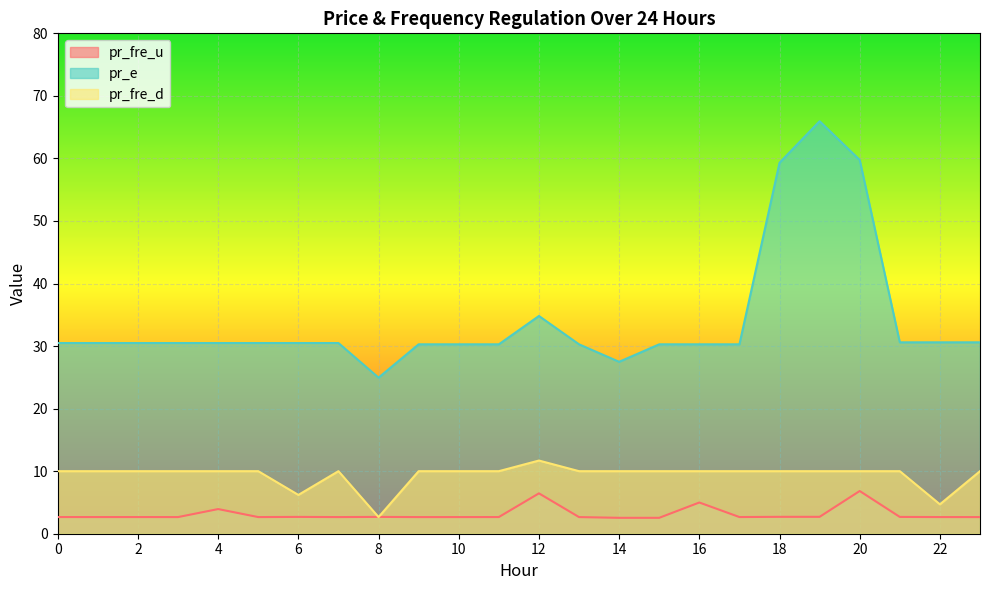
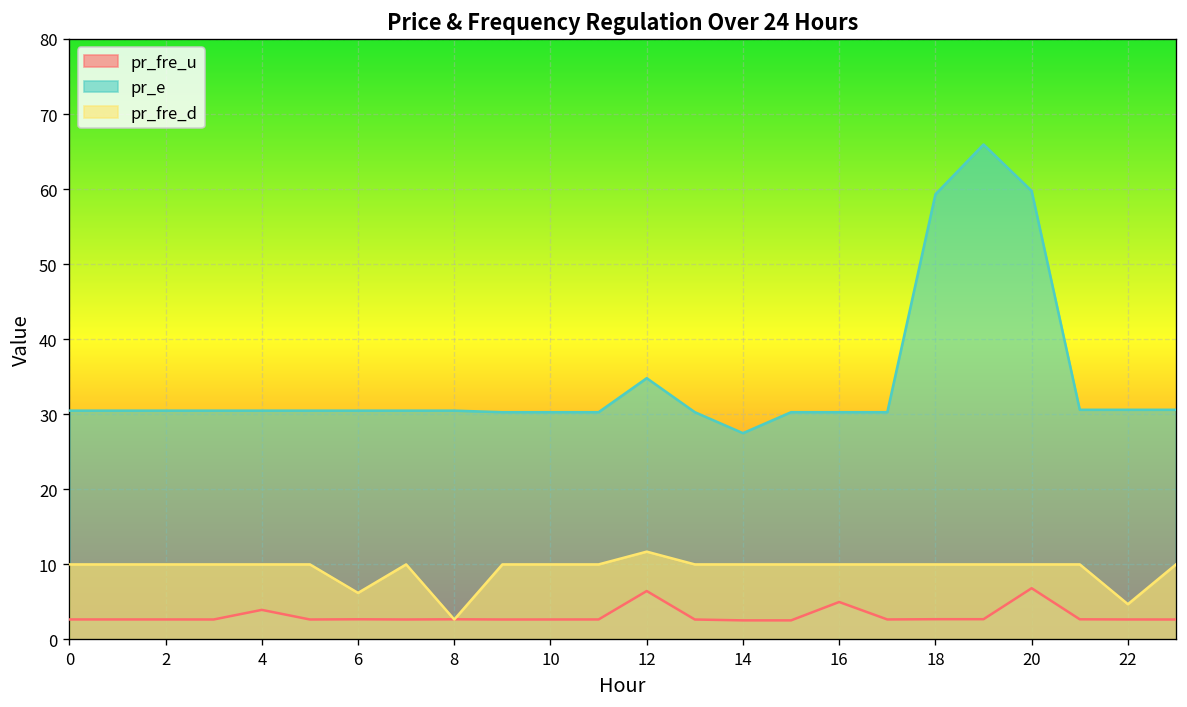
pr_e, 8: 25 -> 30
